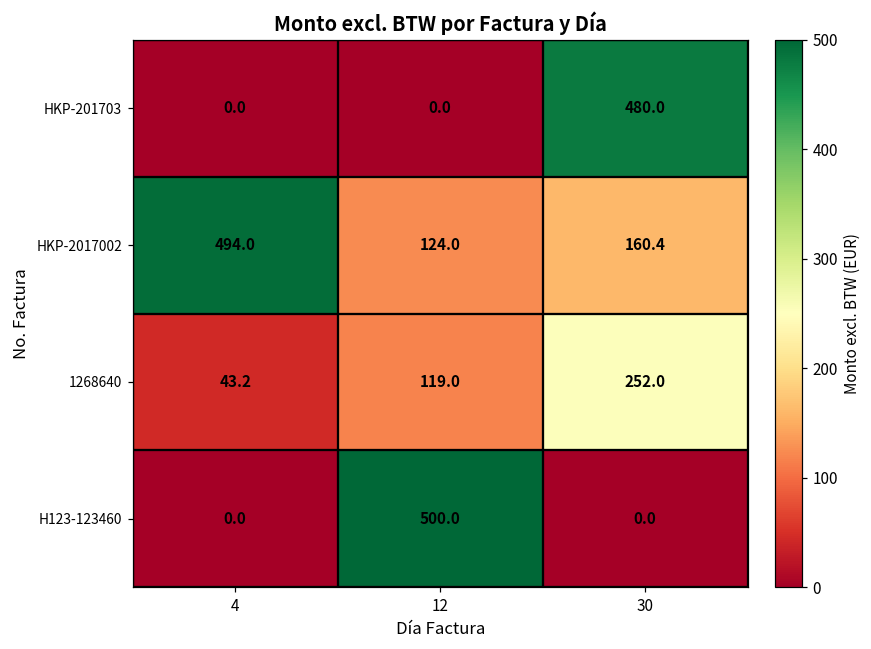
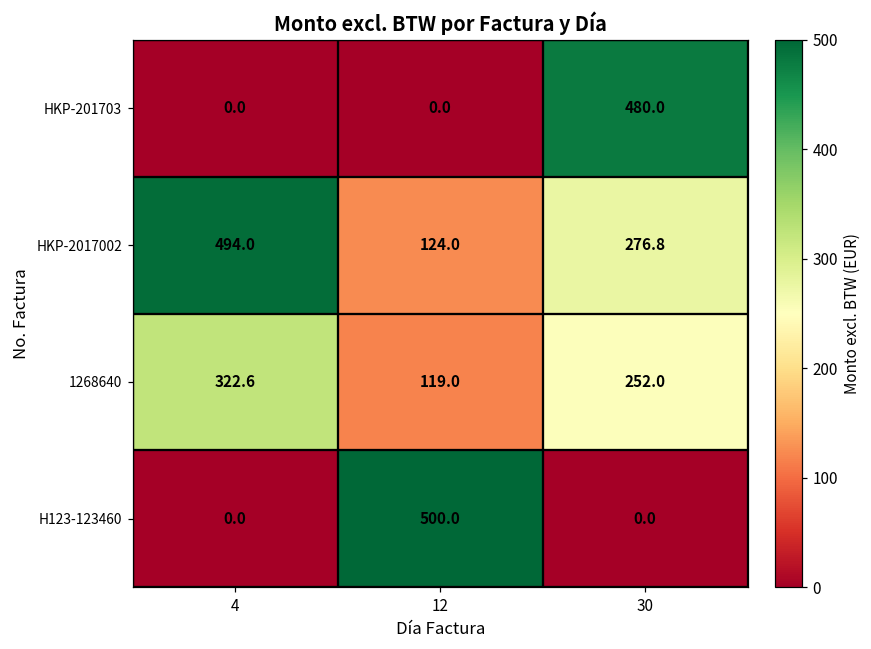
HKP-2017002, 30: 160.4 -> 276.8
1268640, 4: 43.2 -> 322.6
